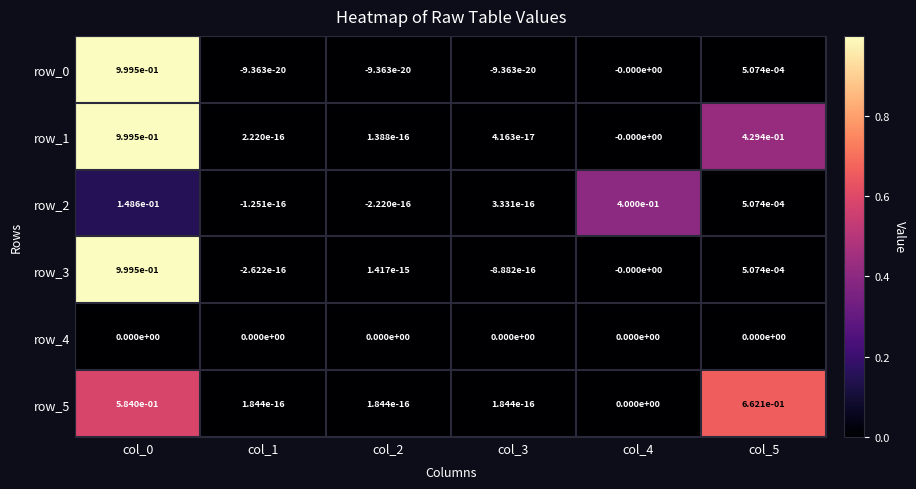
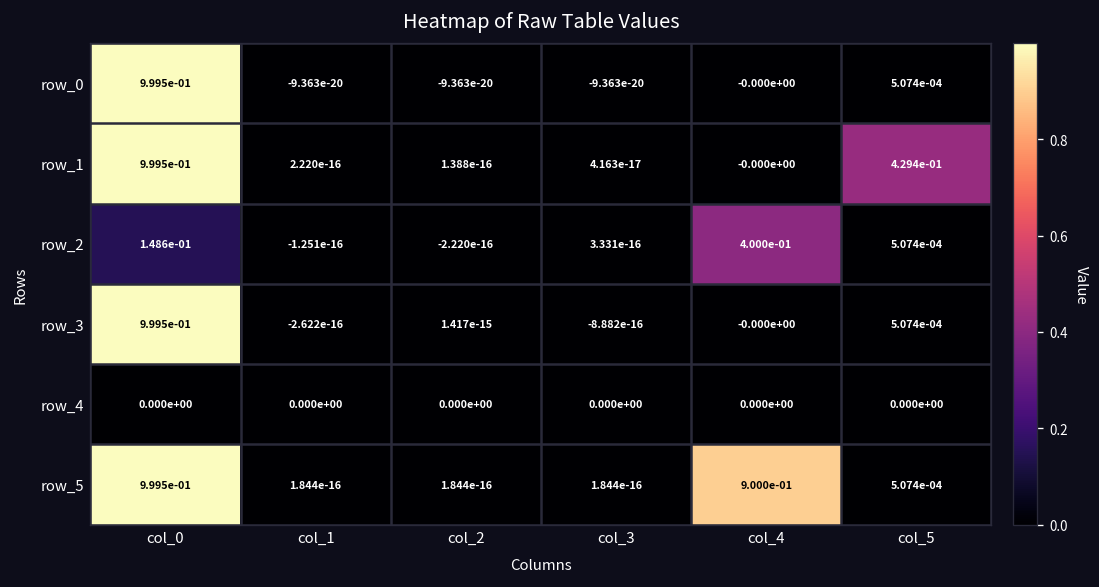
row_5, col_0: 5.840e-01 -> 9.995e-01
row_5, col_4: 0.000e+00 -> 9.000e-01
row_5, col_5: 6.621e-01 -> 5.074e-04
